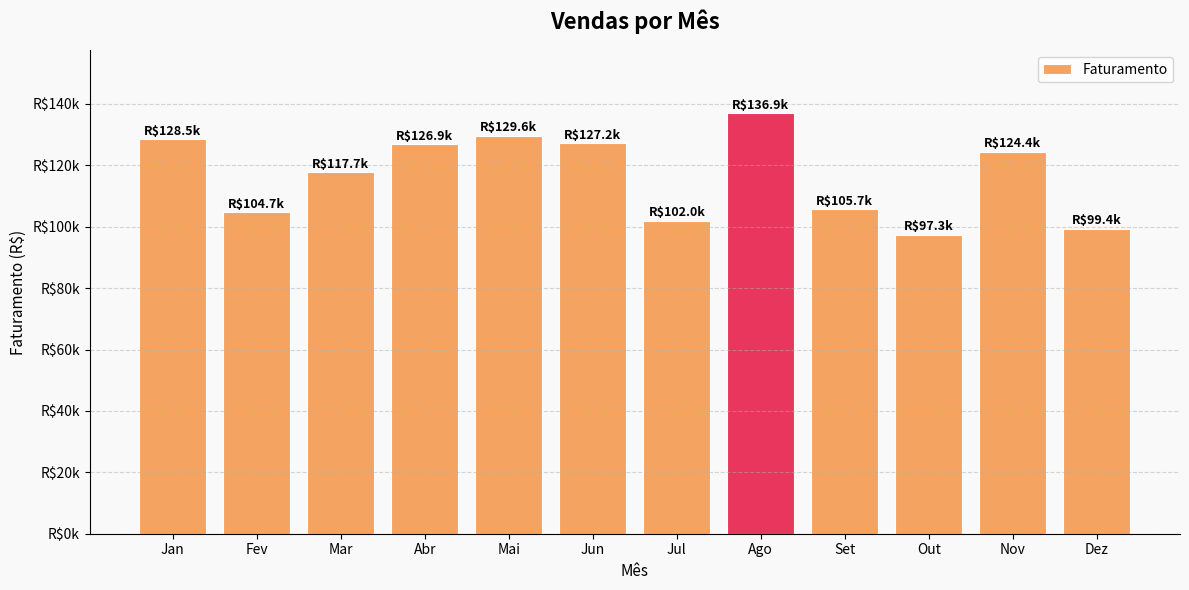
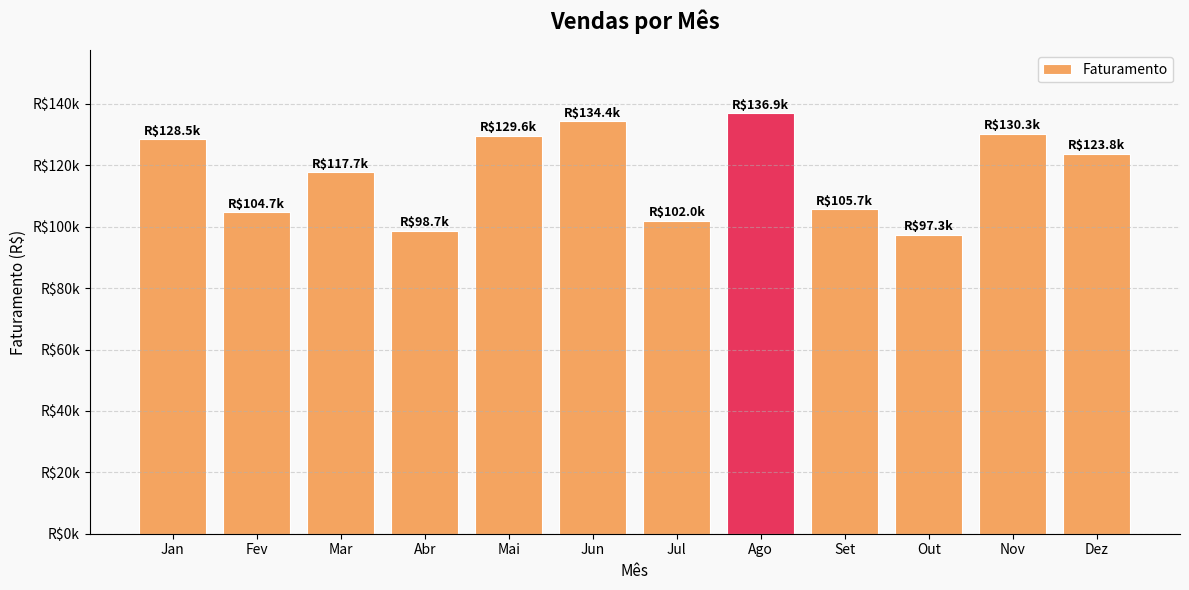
Abr: $126.9k -> $98.7k
Jun: $127.2k -> $134.4k
Nov: $124.4k -> $130.3k
Dez: $99.4k -> $123.8k
